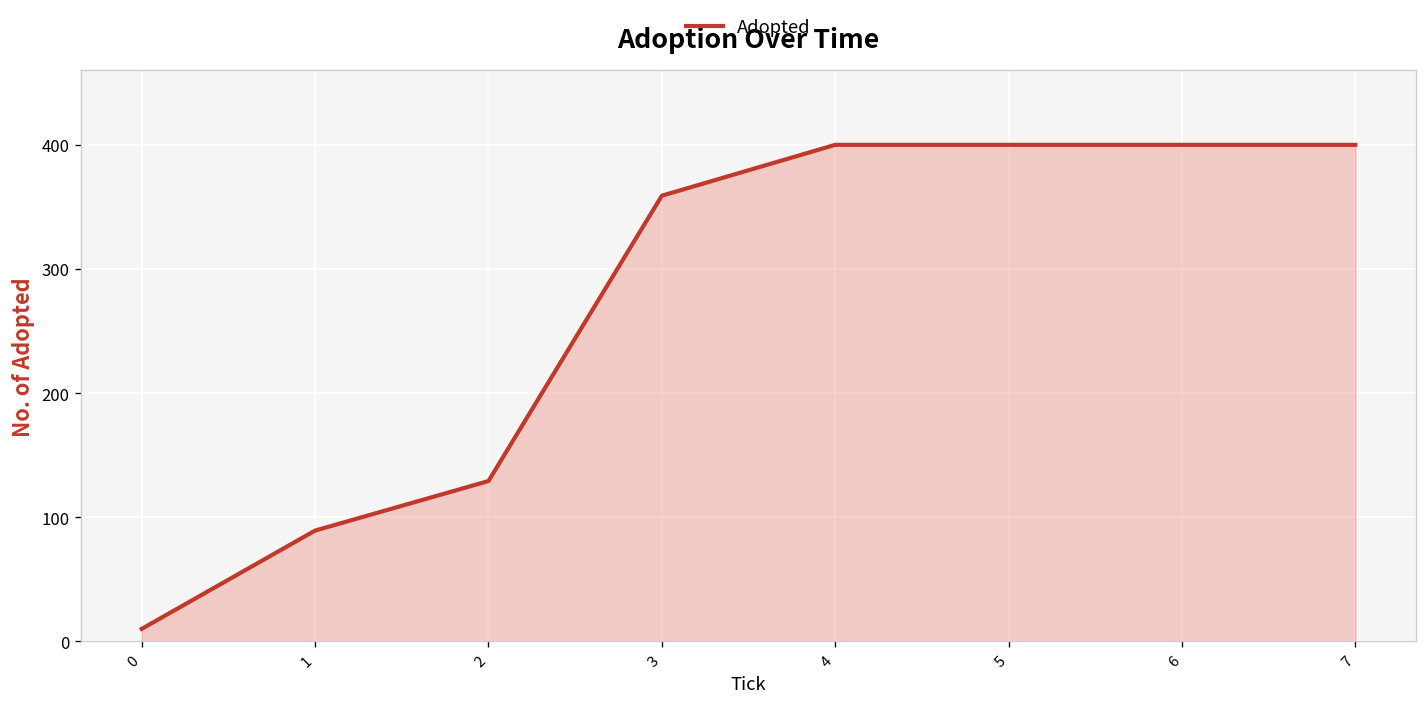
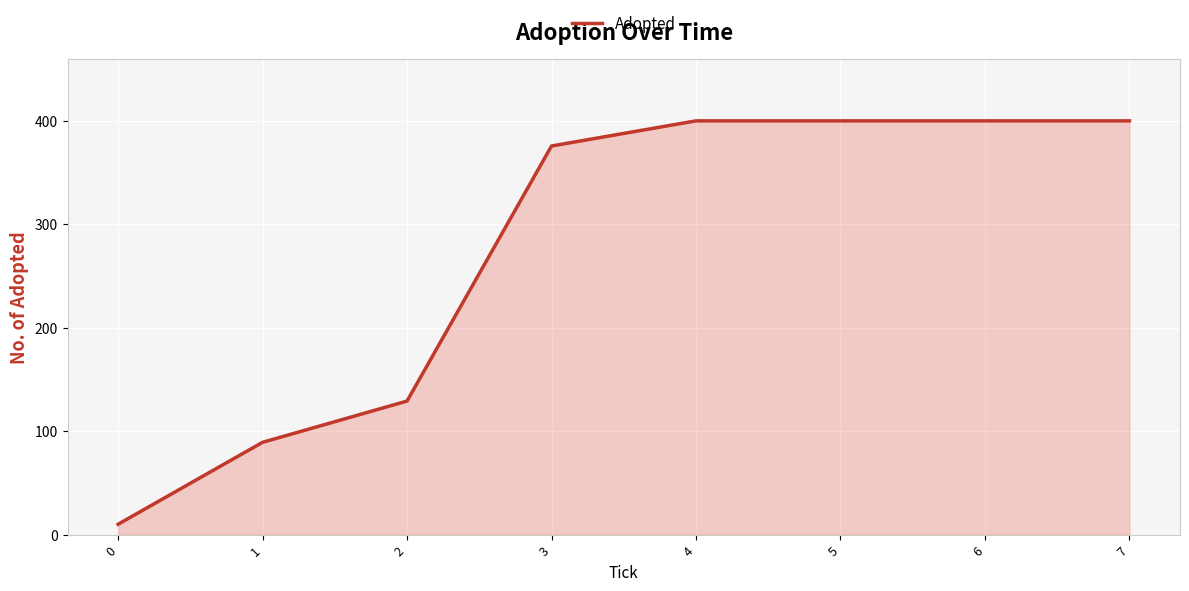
3: 359 -> 376
